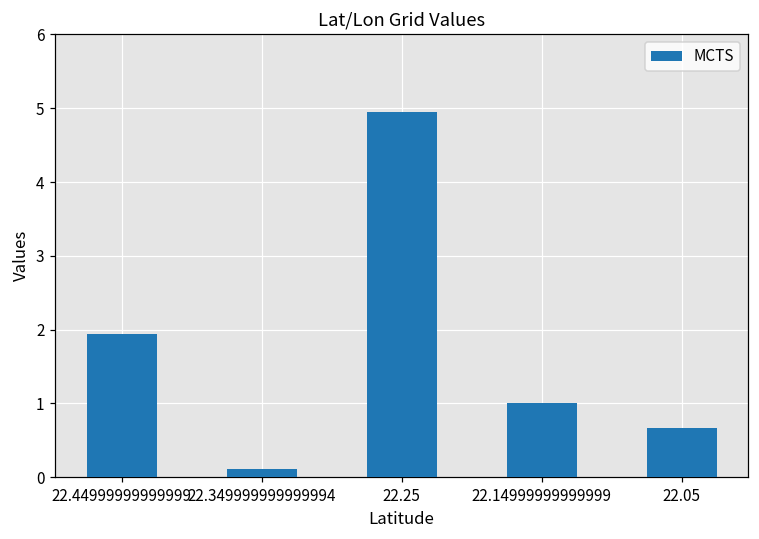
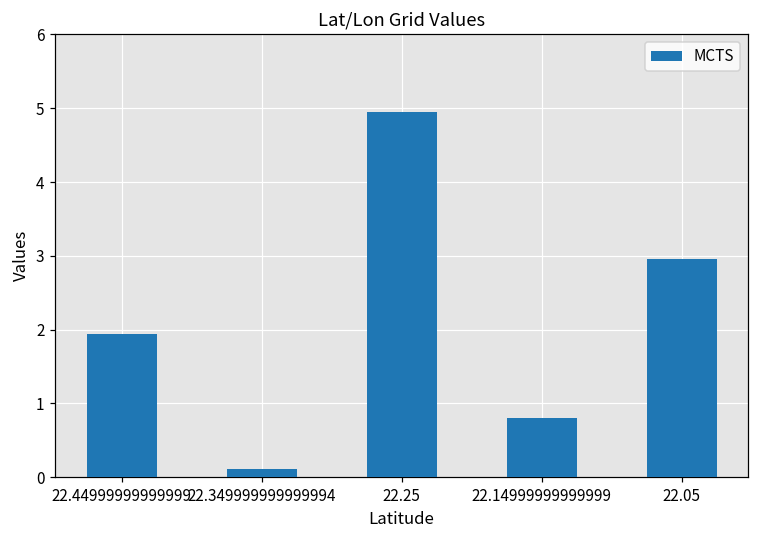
22.14999999999999: 1.0 -> 0.8
22.05: 0.7 -> 3.0
